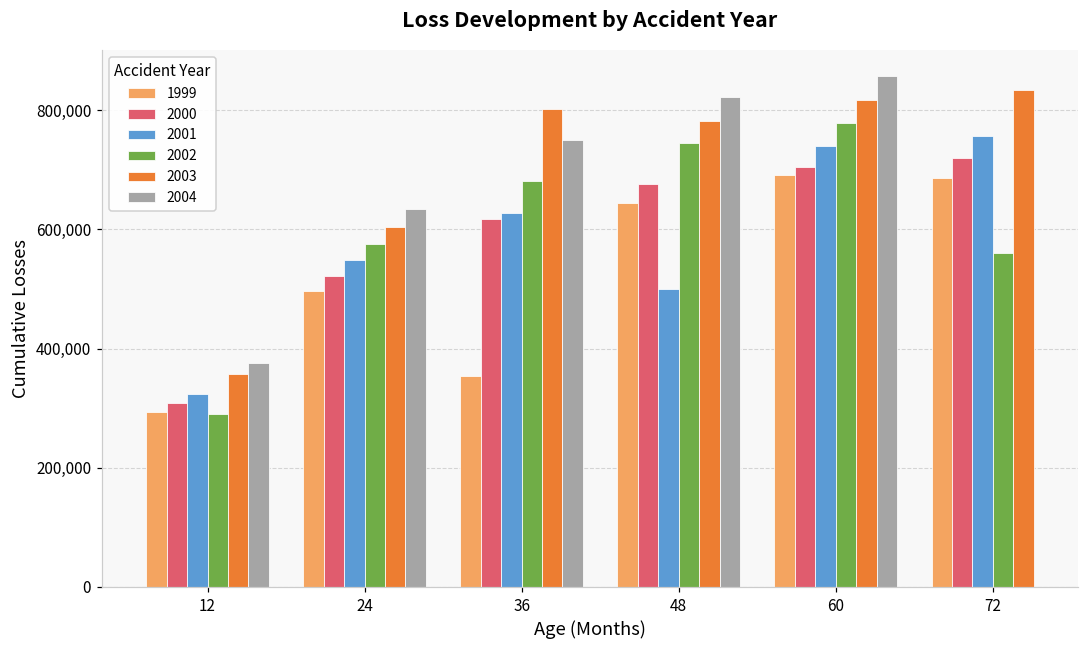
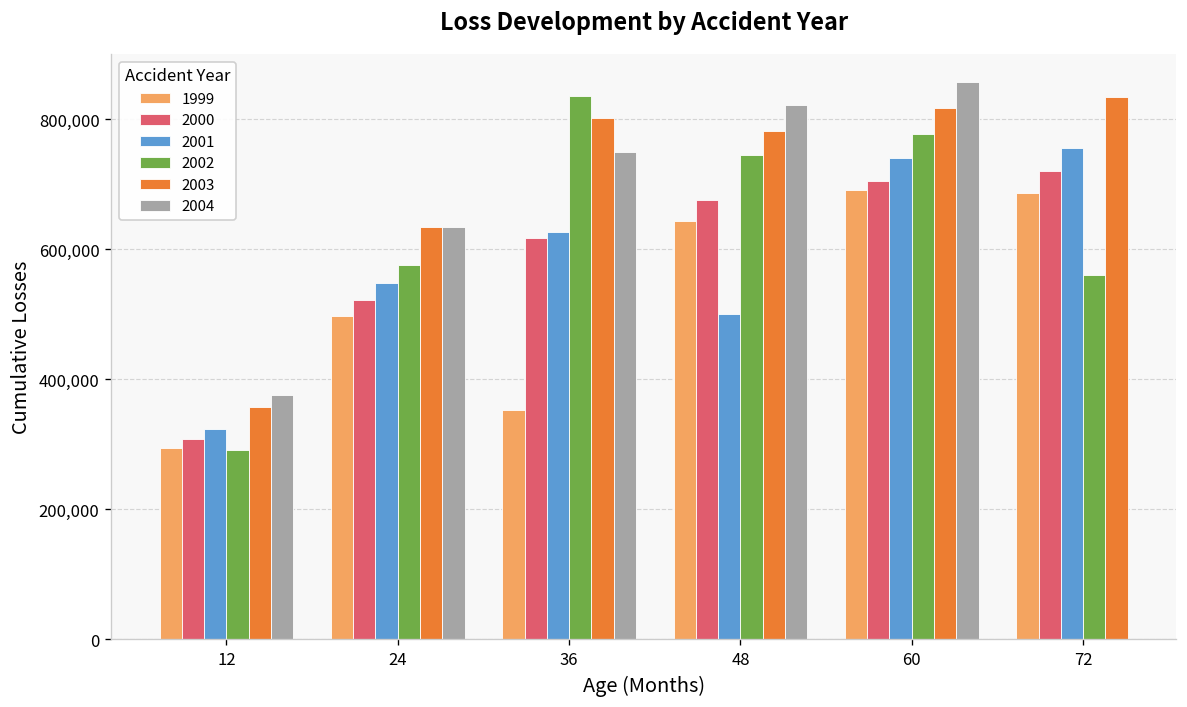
2003, 24: 600,000 -> 630,000
2002, 36: 680,000 -> 840,000
